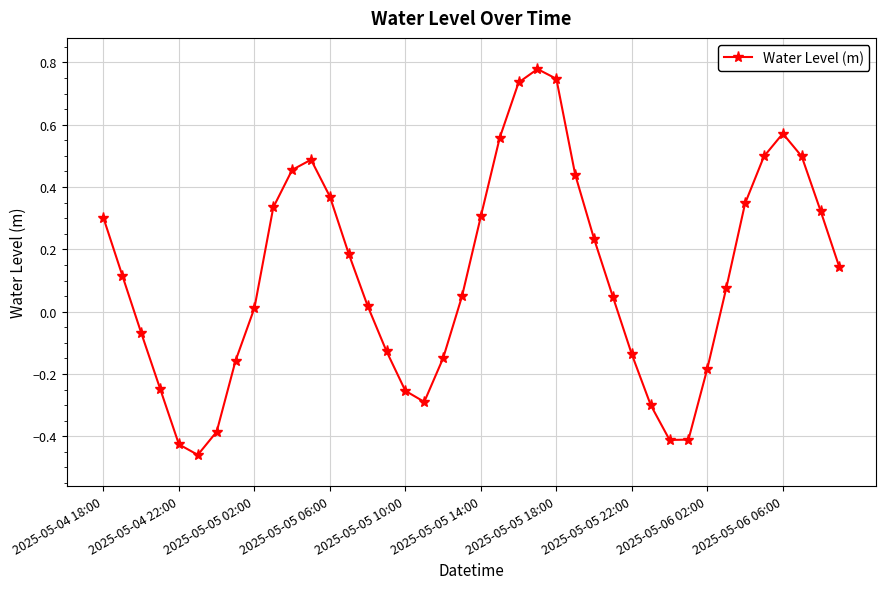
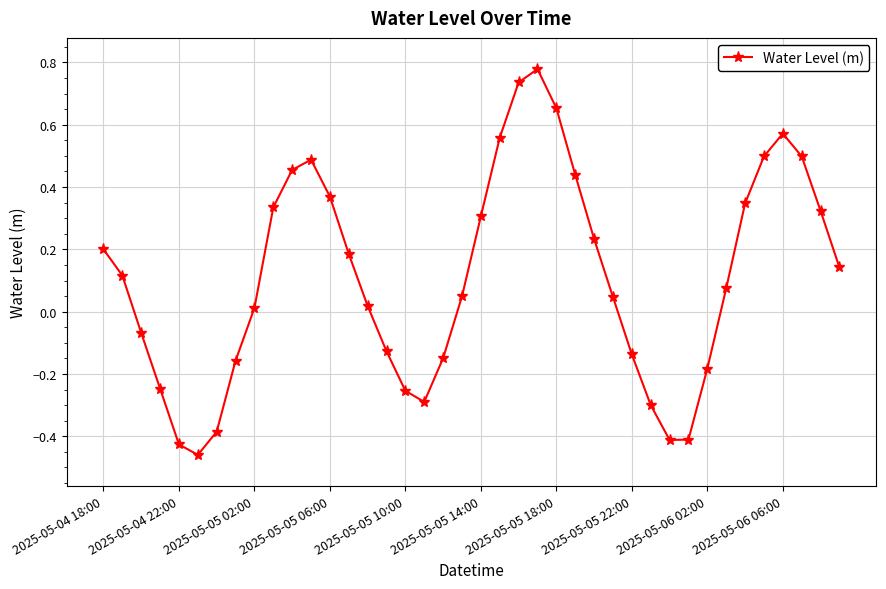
2025-05-04 18:00: 0.30 -> 0.20
2025-05-05 18:00: 0.75 -> 0.65
